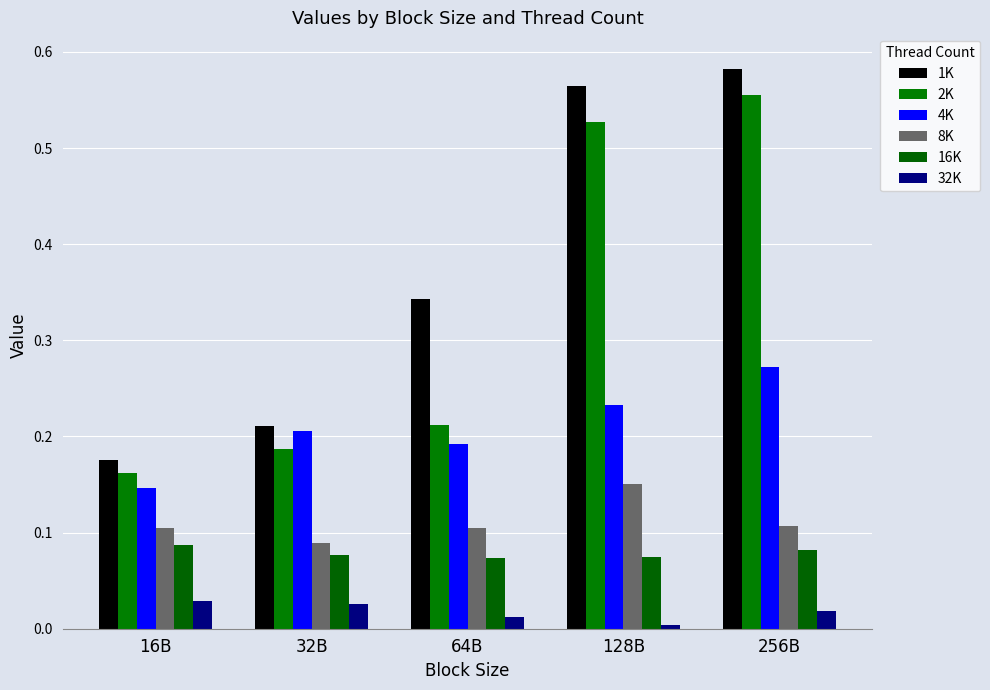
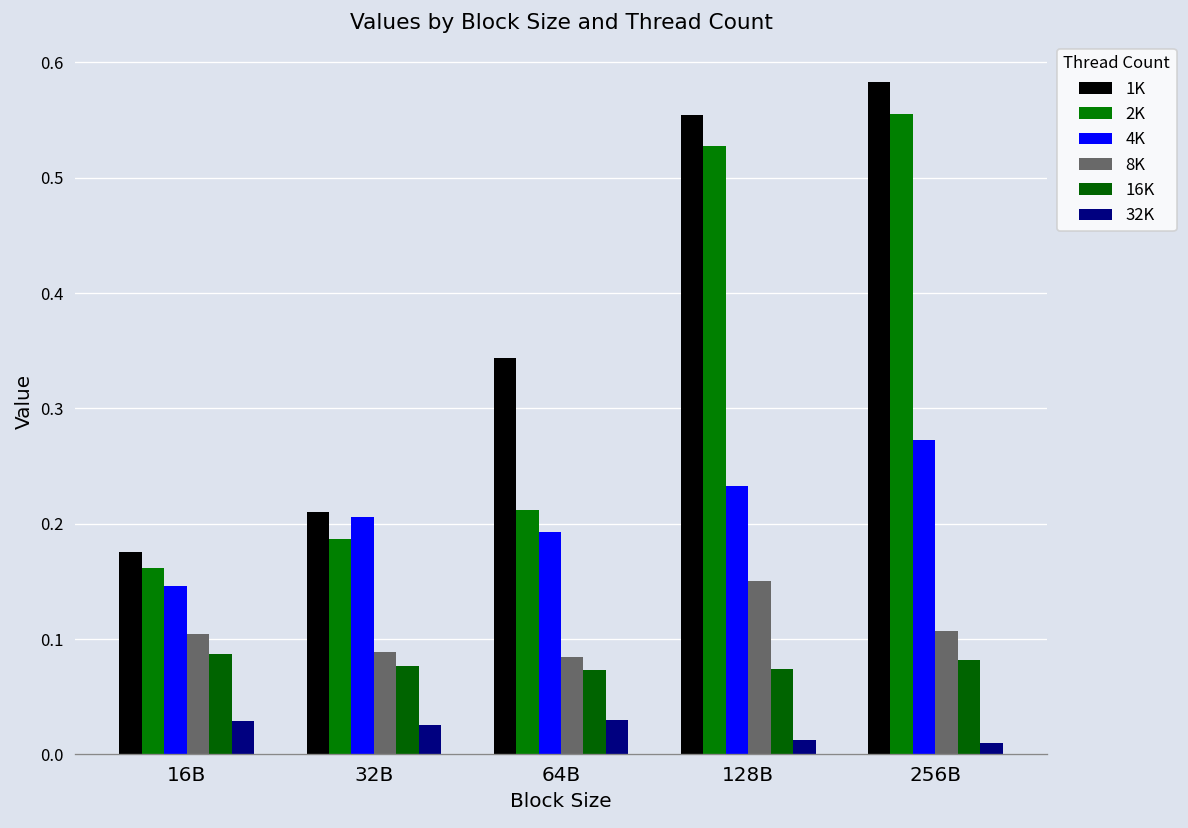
8K, 64B: 0.11 -> 0.08
32K, 64B: 0.01 -> 0.03
1K, 128B: 0.56 -> 0.55
32K, 128B: 0.00 -> 0.01
32K, 256B: 0.02 -> 0.01
